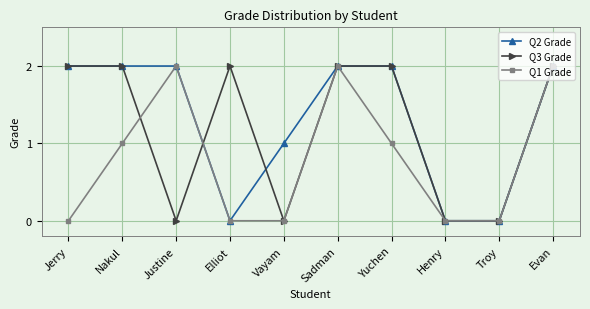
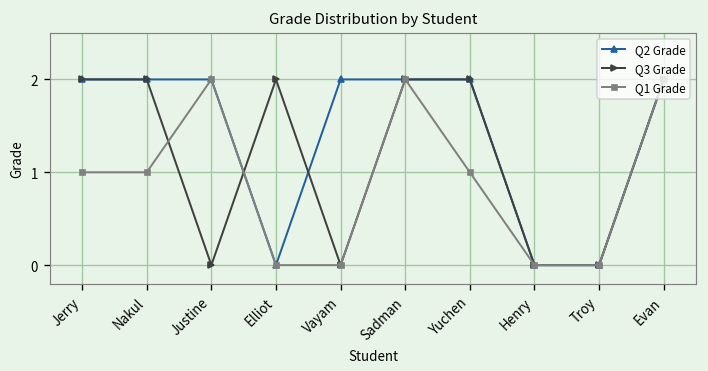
Q1 Grade, Jerry: 0 -> 1
Q2 Grade, Vayam: 1 -> 2
